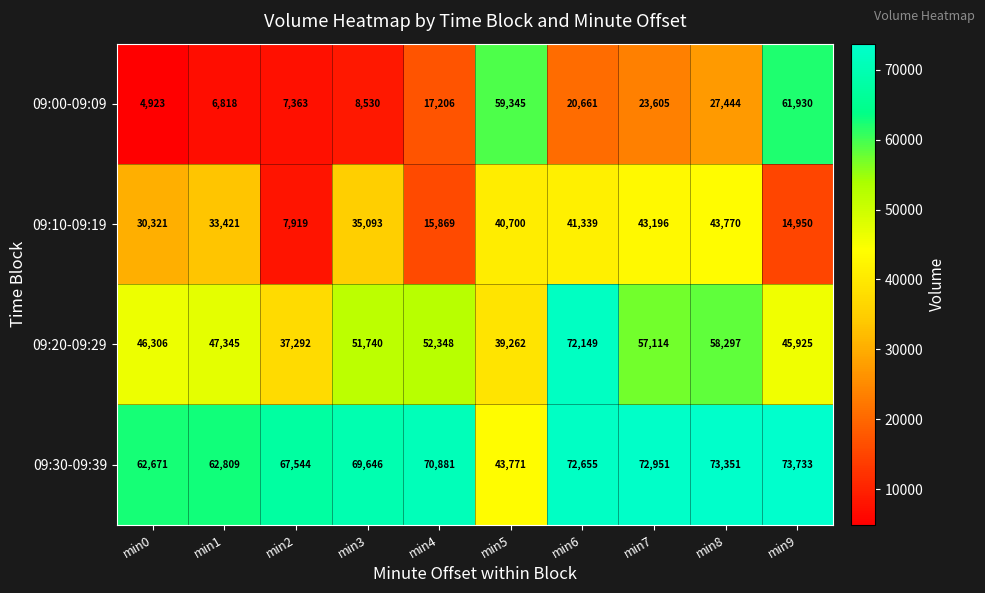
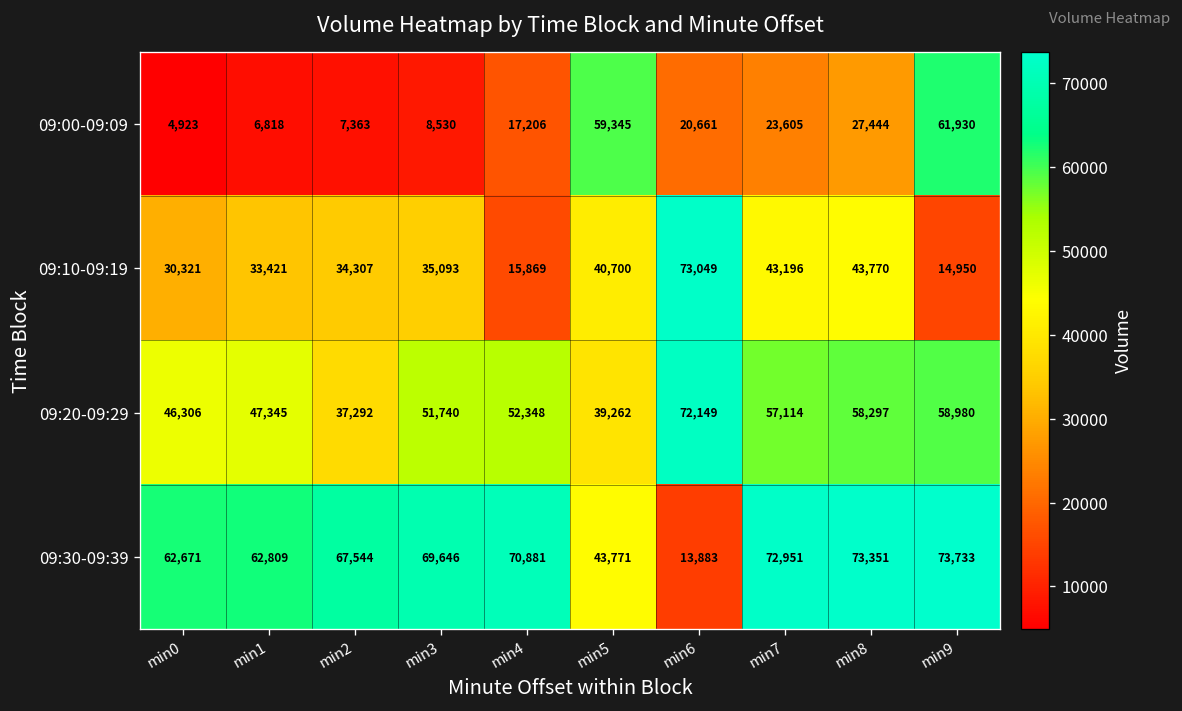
09:10-09:19, min2: 7,919 -> 34,307
09:10-09:19, min6: 41,339 -> 73,049
09:20-09:29, min9: 45,925 -> 58,980
09:30-09:39, min6: 72,655 -> 13,883
